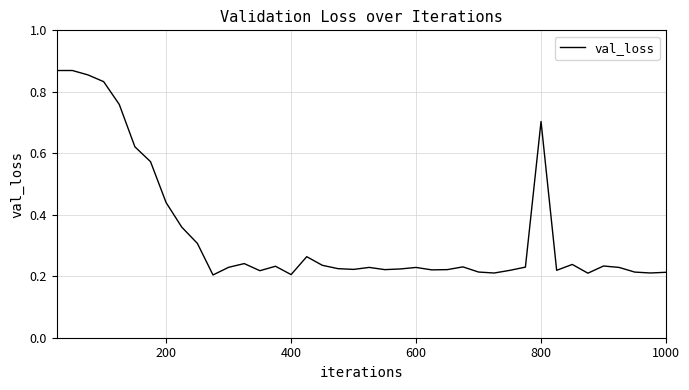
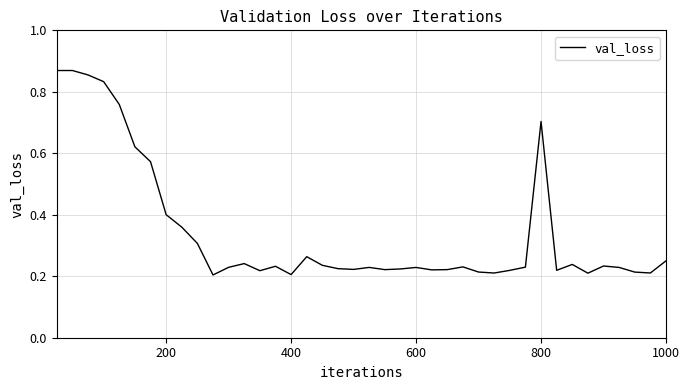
200: 0.44 -> 0.40
1000: 0.21 -> 0.25
